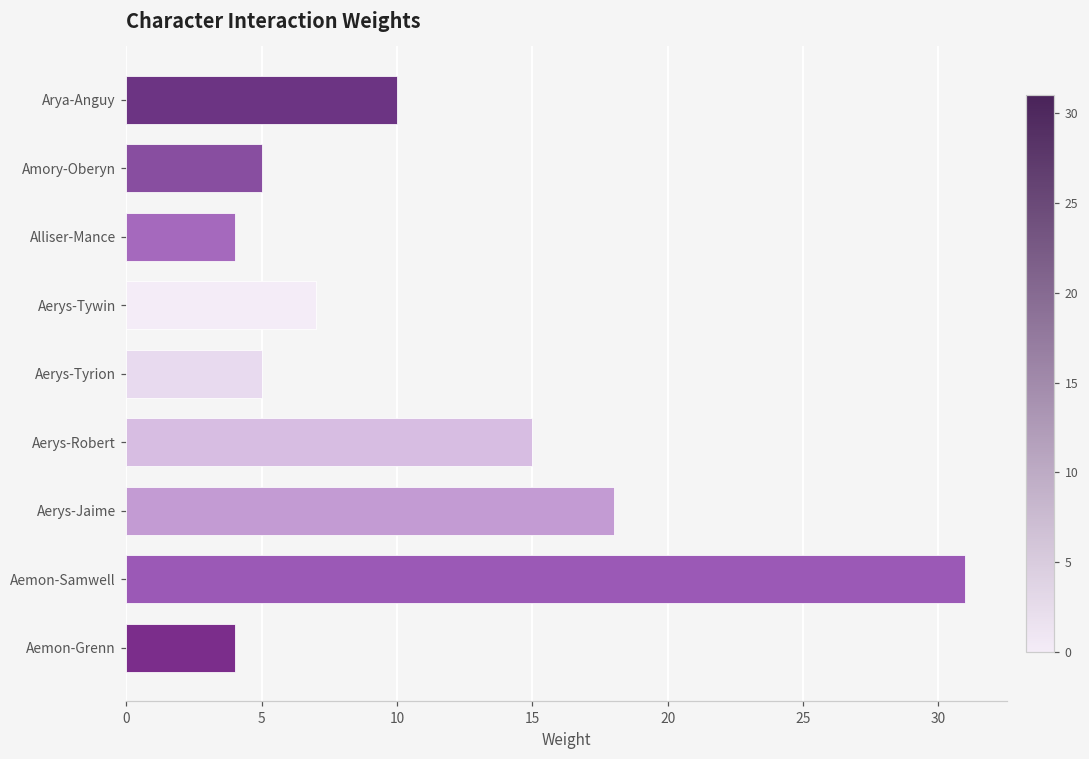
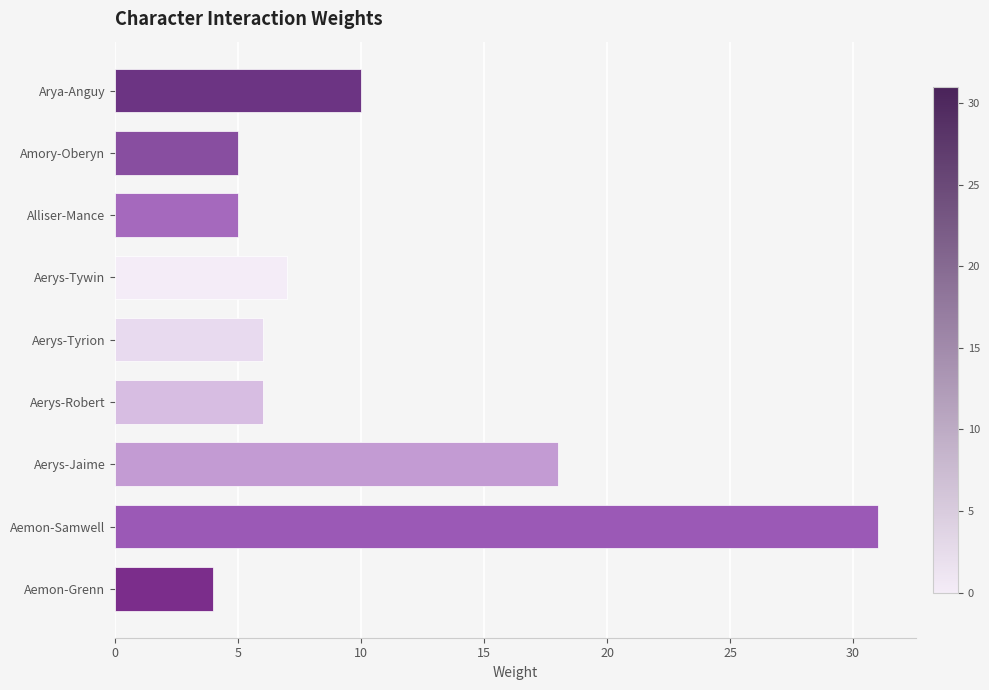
Alliser-Mance: 4 -> 5
Aerys-Tyrion: 5 -> 6
Aerys-Robert: 15 -> 6
